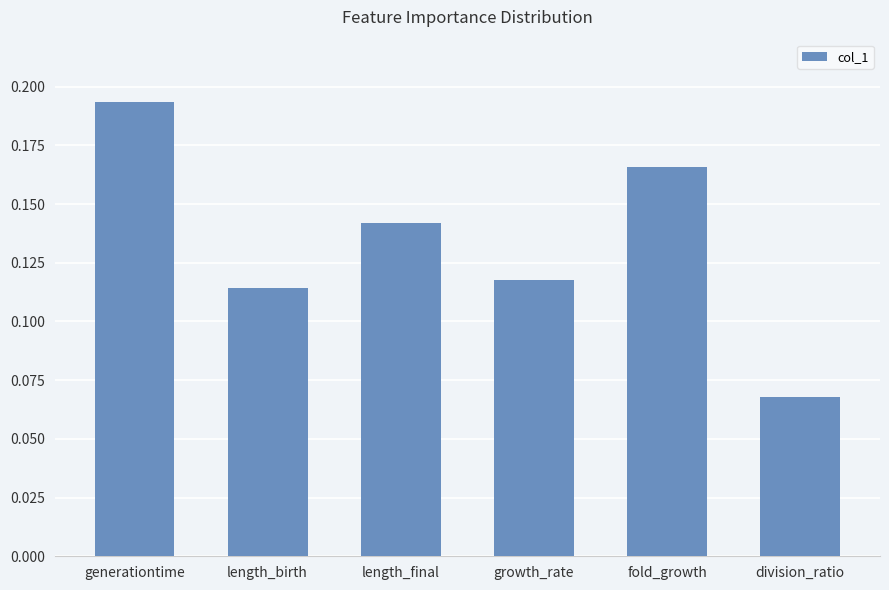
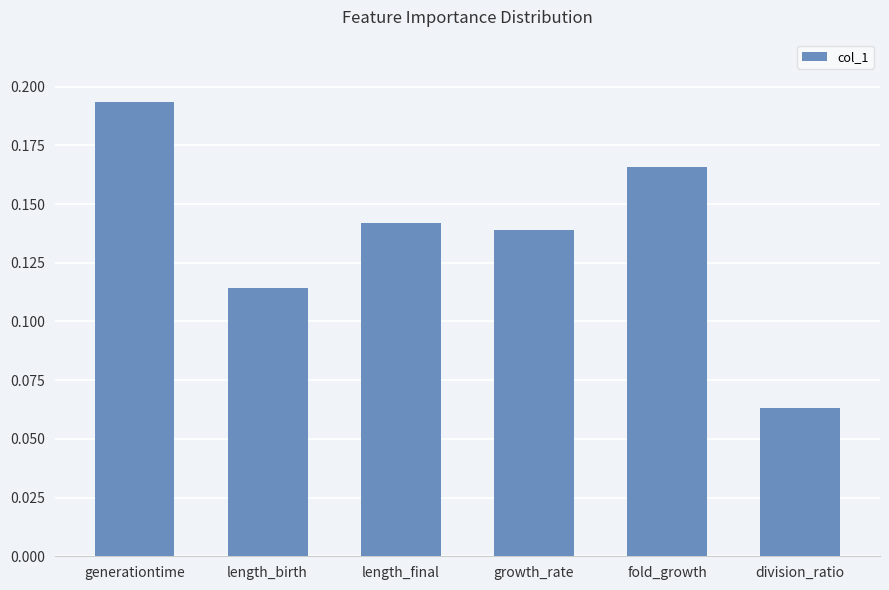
growth_rate: 0.118 -> 0.139
division_ratio: 0.068 -> 0.063
